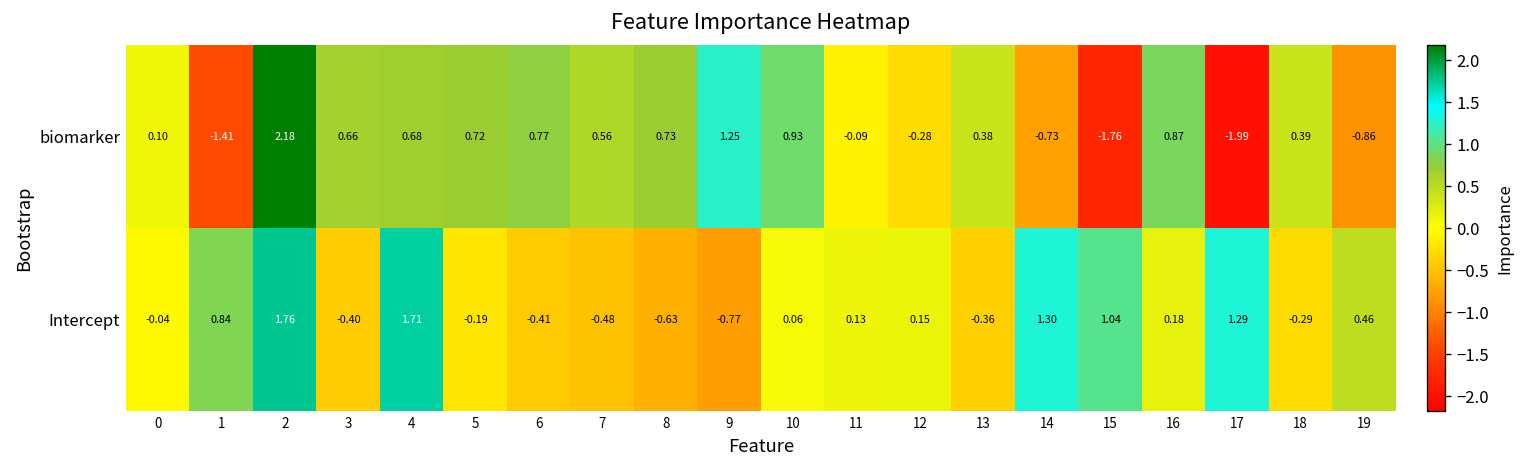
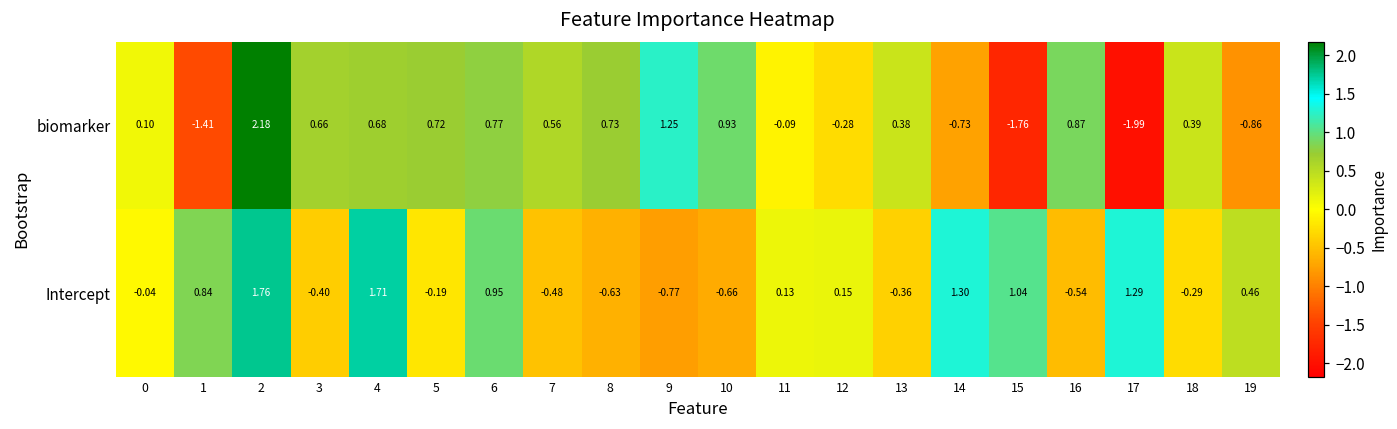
Intercept, 6: -0.41 -> 0.95
Intercept, 10: 0.06 -> -0.66
Intercept, 16: 0.18 -> -0.54
